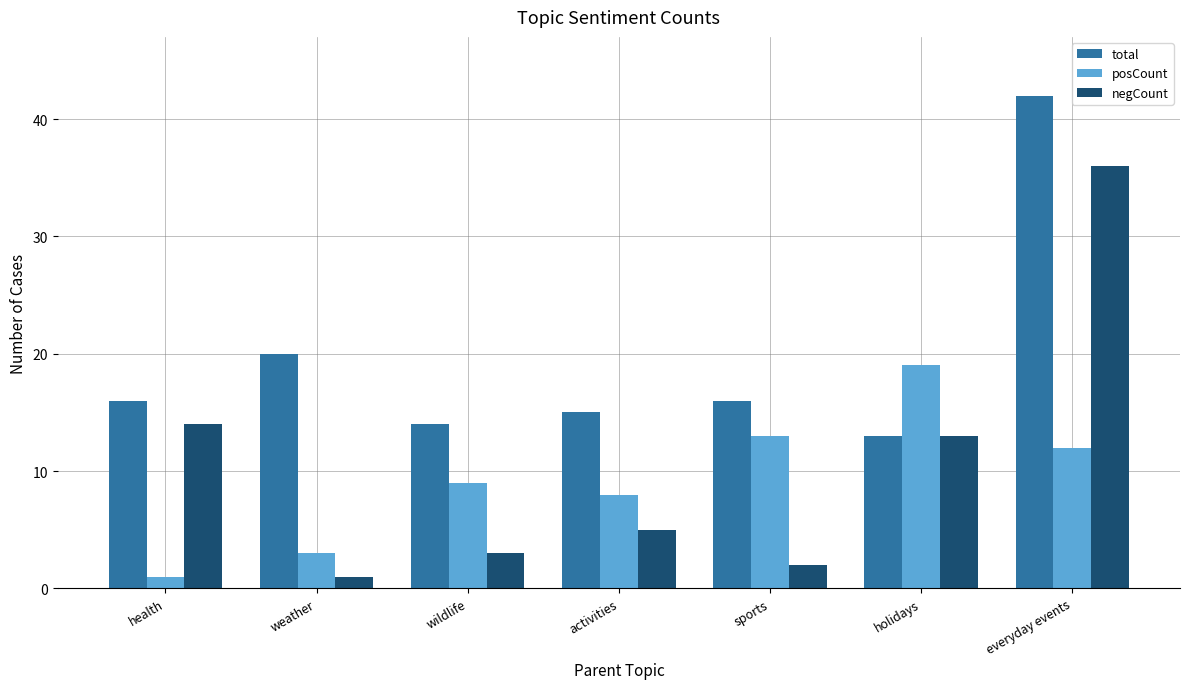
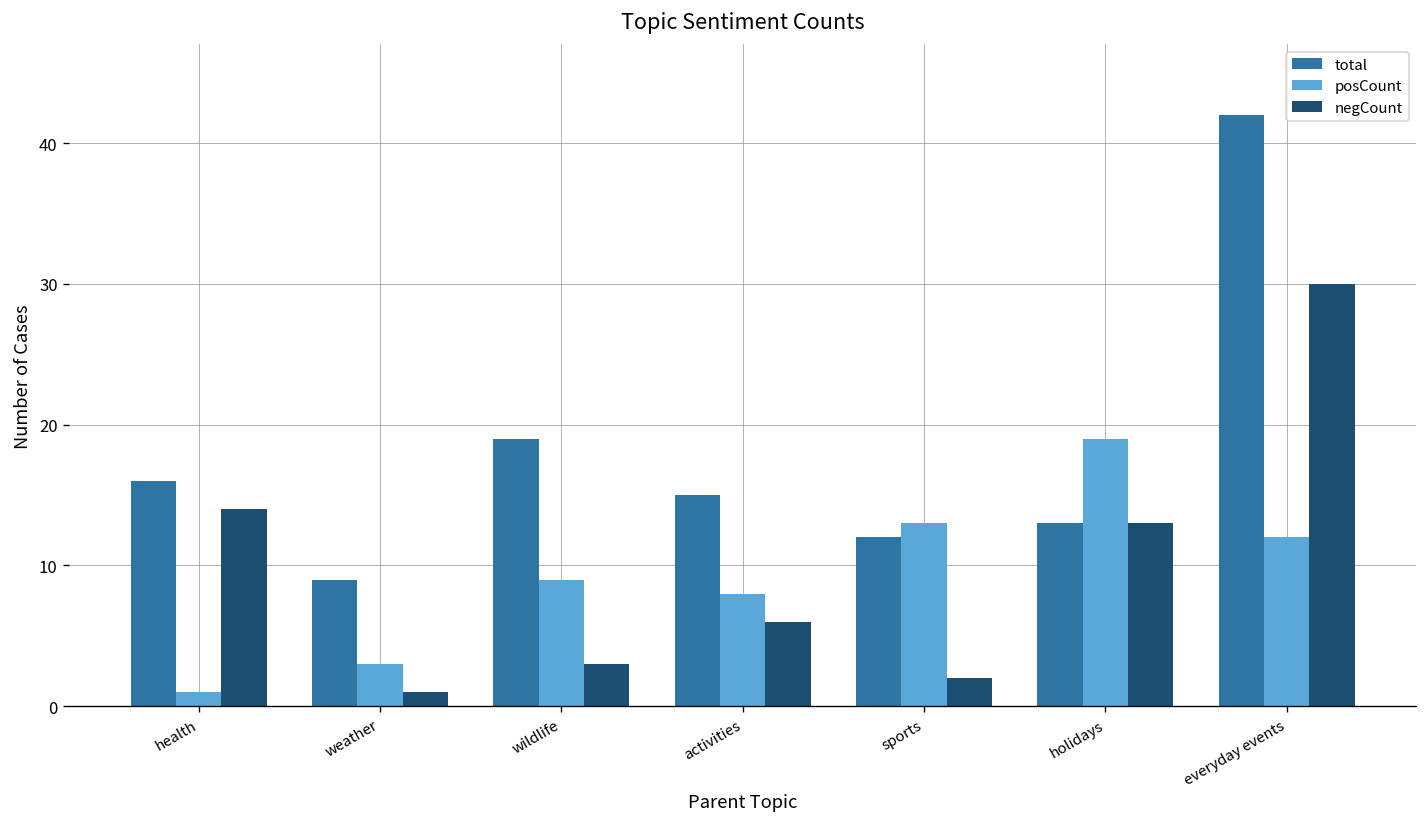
total, weather: 20 -> 9
total, wildlife: 14 -> 19
negCount, activities: 5 -> 6
total, sports: 16 -> 12
negCount, everyday events: 36 -> 30
